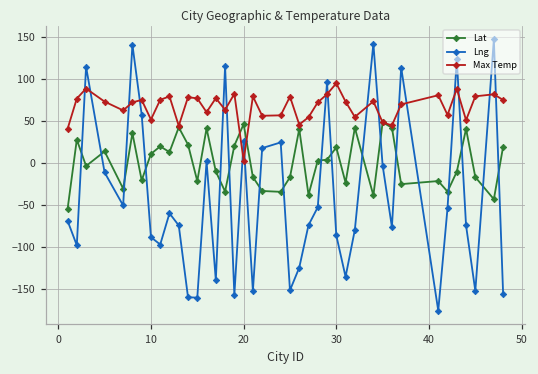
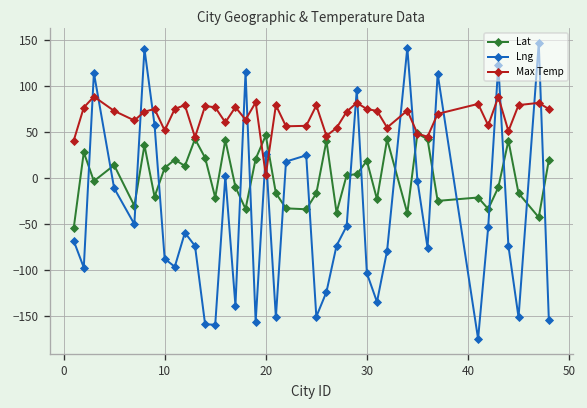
Lng, 30: -90 -> -100
Max Temp, 30: 90 -> 80
